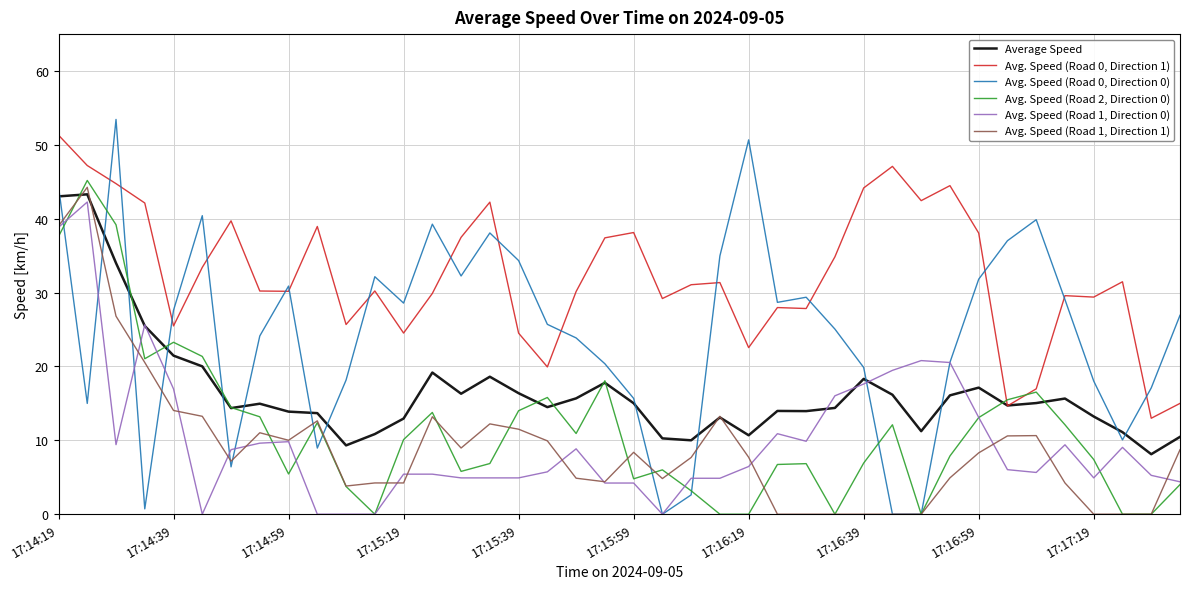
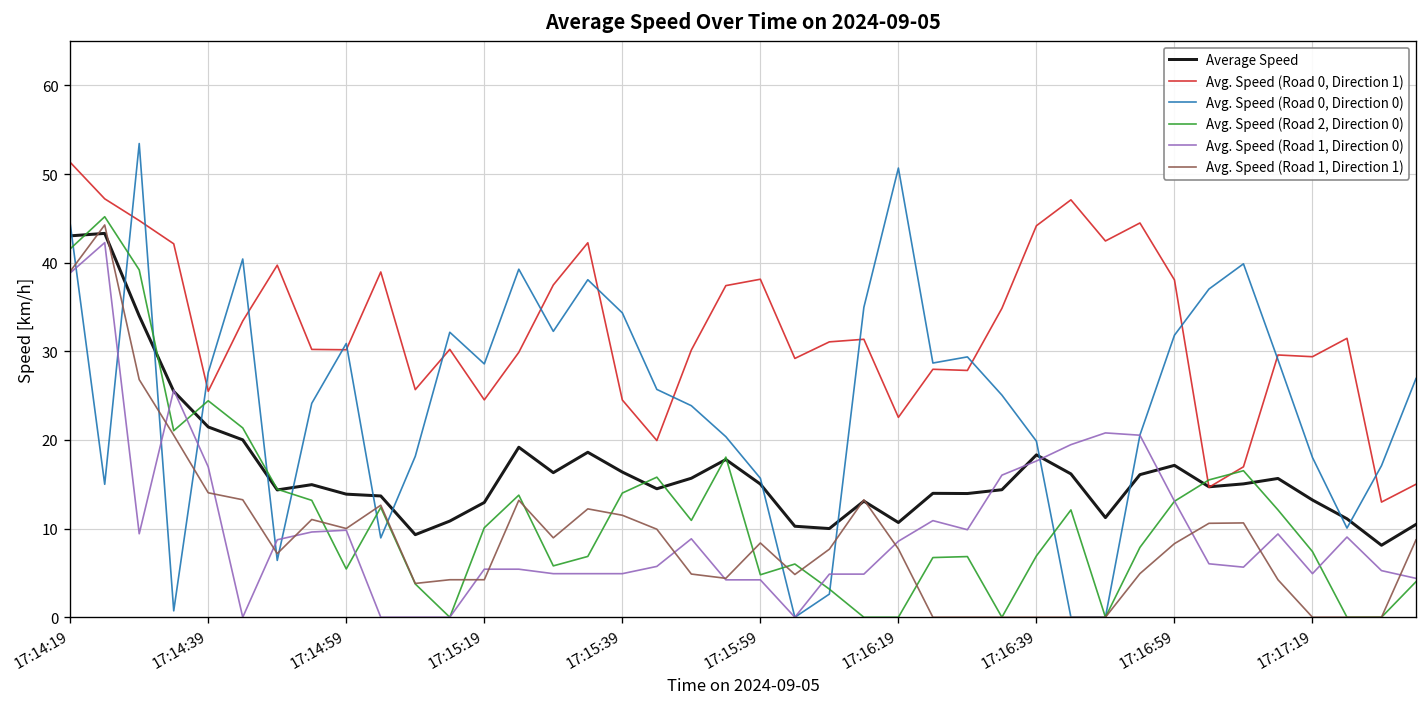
Avg. Speed (Road 2, Direction 0), 17:14:19: 38 -> 42
Avg. Speed (Road 2, Direction 0), 17:14:39: 23 -> 24
Avg. Speed (Road 1, Direction 0), 17:16:19: 6 -> 9
